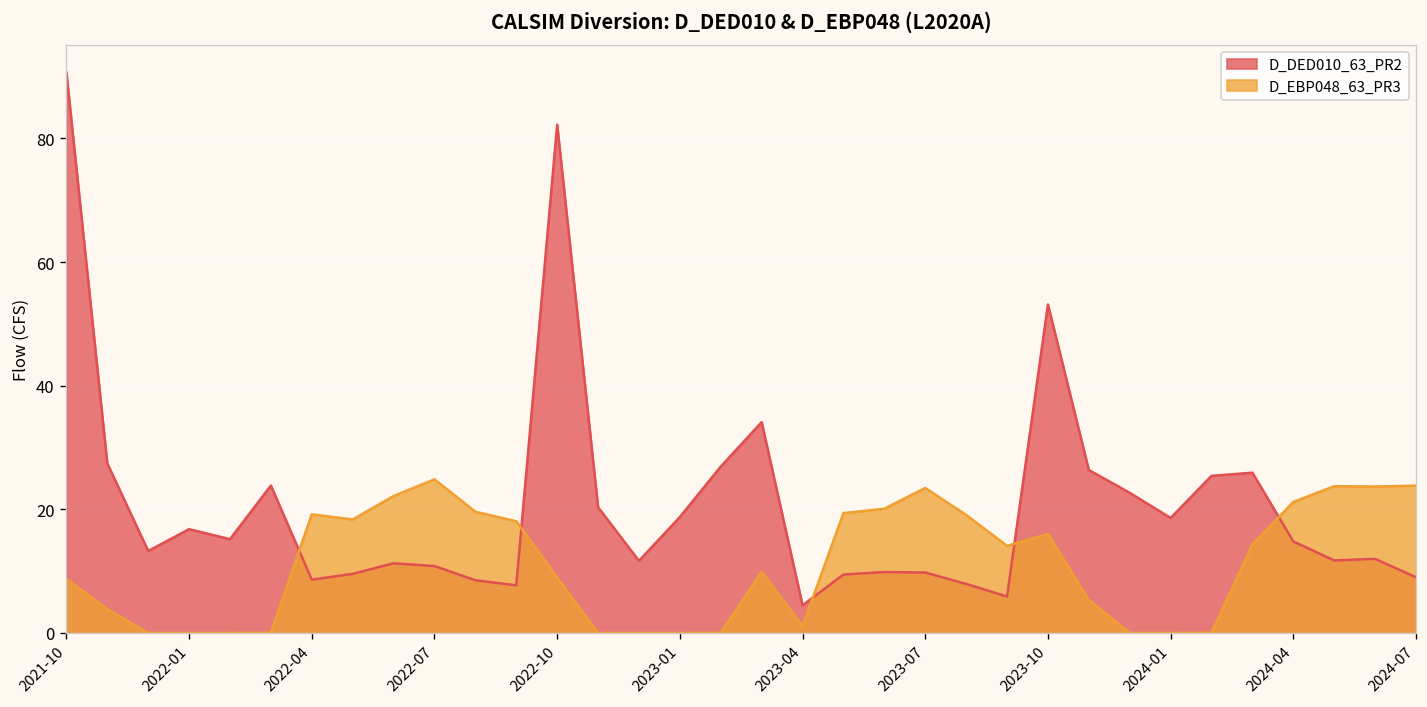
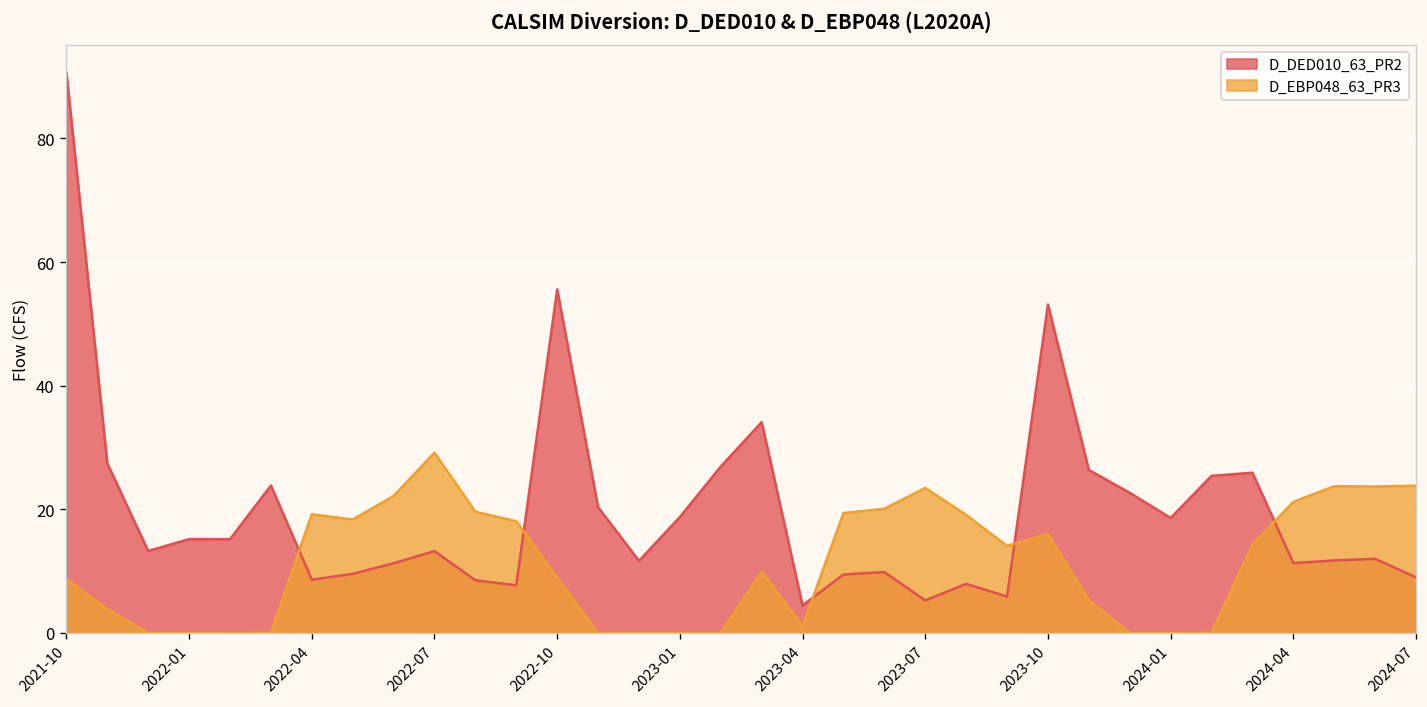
D_DED010_63_PR2, 2022-01: 17 -> 15
D_DED010_63_PR2, 2022-07: 11 -> 13
D_EBP048_63_PR3, 2022-07: 25 -> 29
D_DED010_63_PR2, 2022-10: 82 -> 56
D_DED010_63_PR2, 2023-07: 10 -> 5
D_DED010_63_PR2, 2024-04: 15 -> 11
